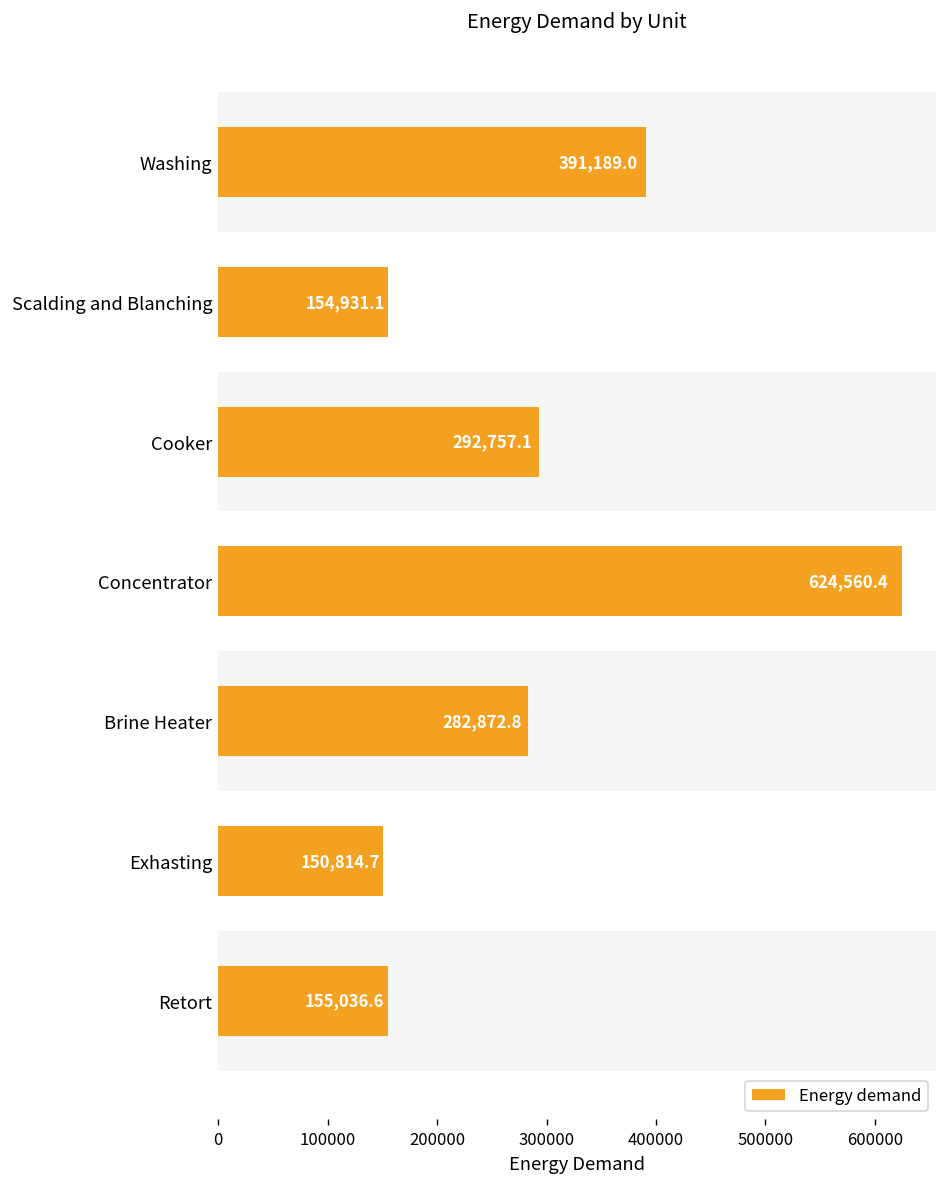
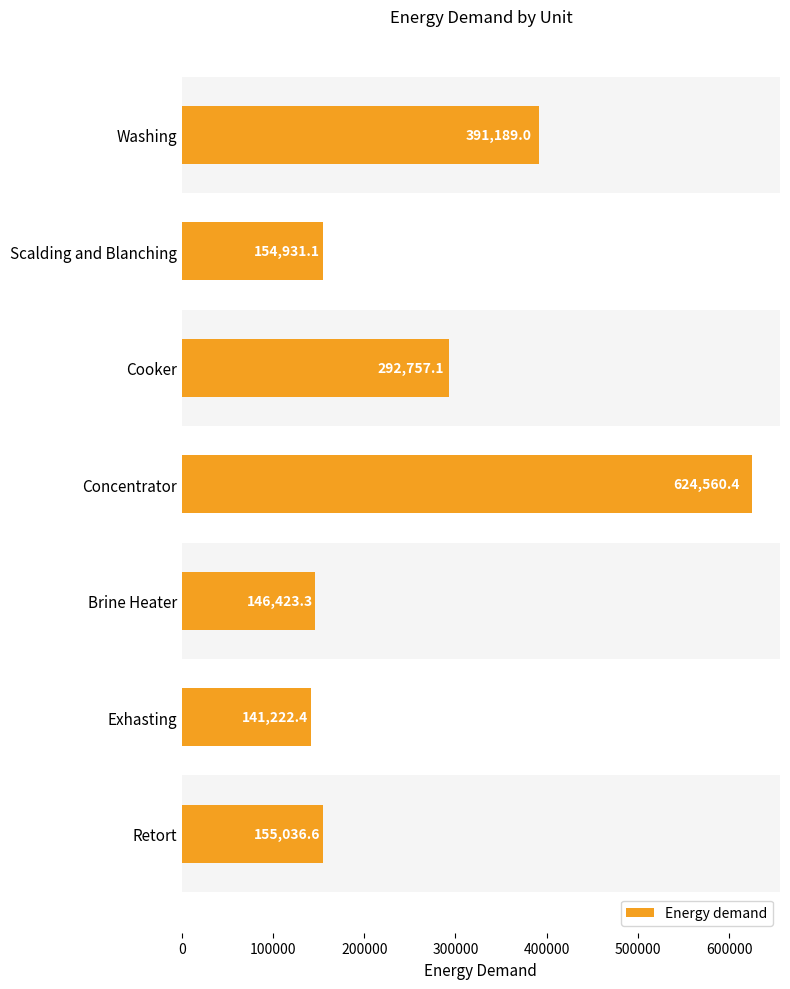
Brine Heater: 282,872.8 -> 146,423.3
Exhasting: 150,814.7 -> 141,222.4
